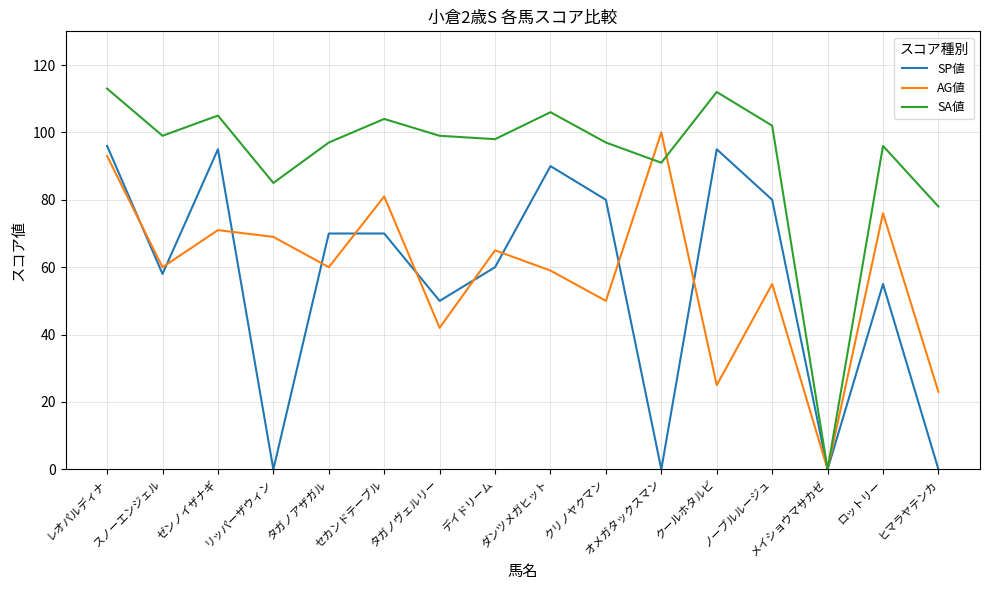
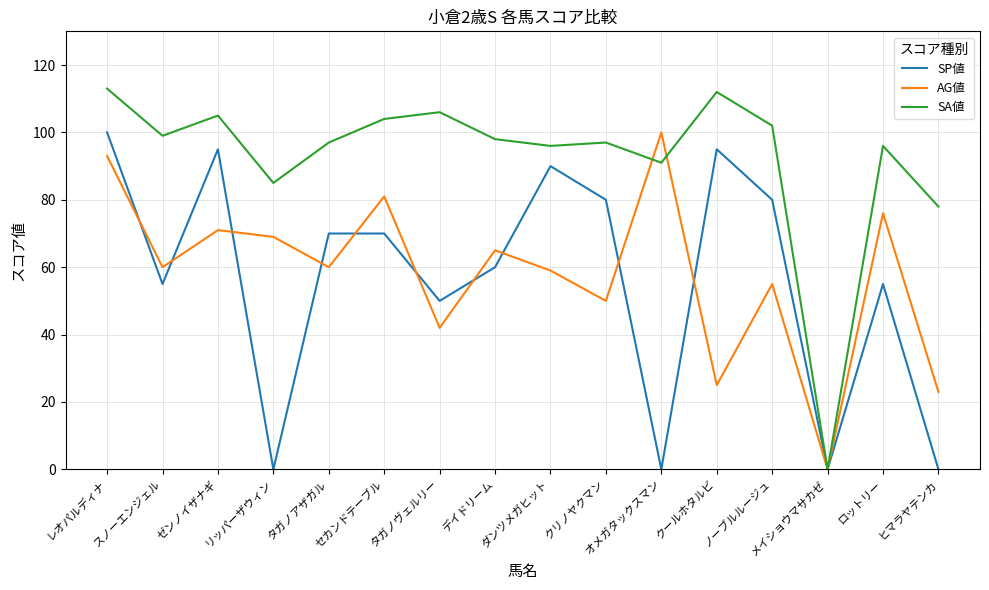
SP値, レオパルディナ: 96 -> 100
SP値, スノーエンジェル: 58 -> 55
SA値, タガノヴェルリー: 99 -> 106
SA値, ダンツメガヒット: 106 -> 96
